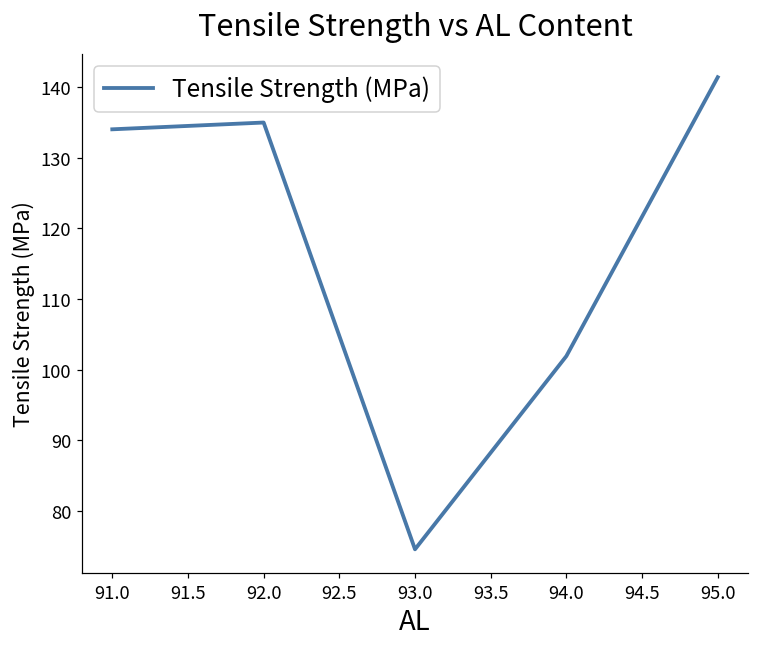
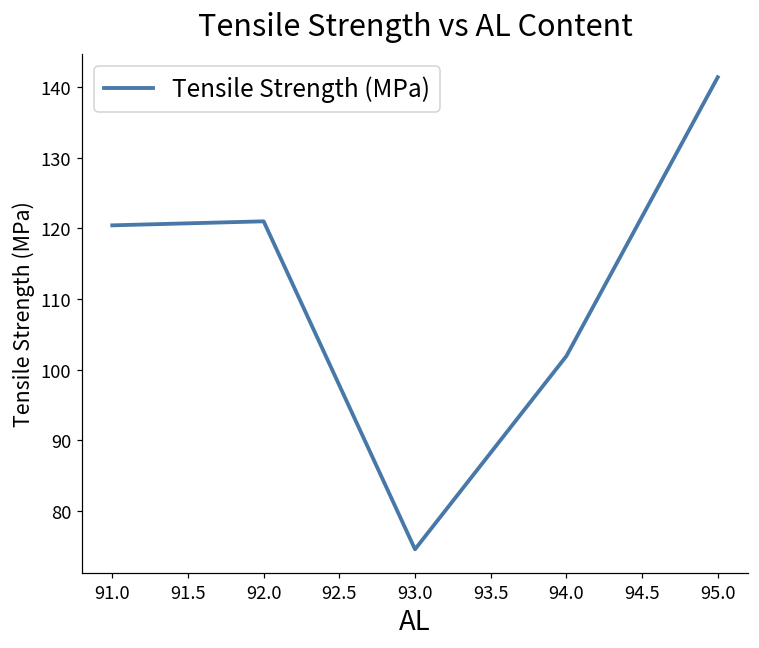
91.0: 134 -> 120
92.0: 135 -> 121
